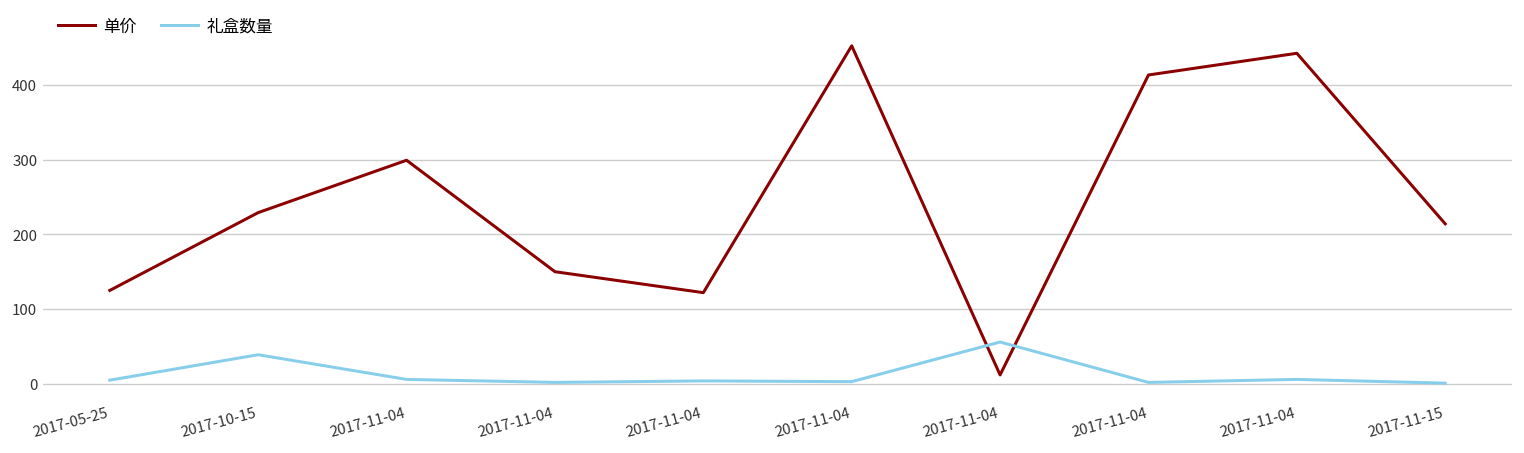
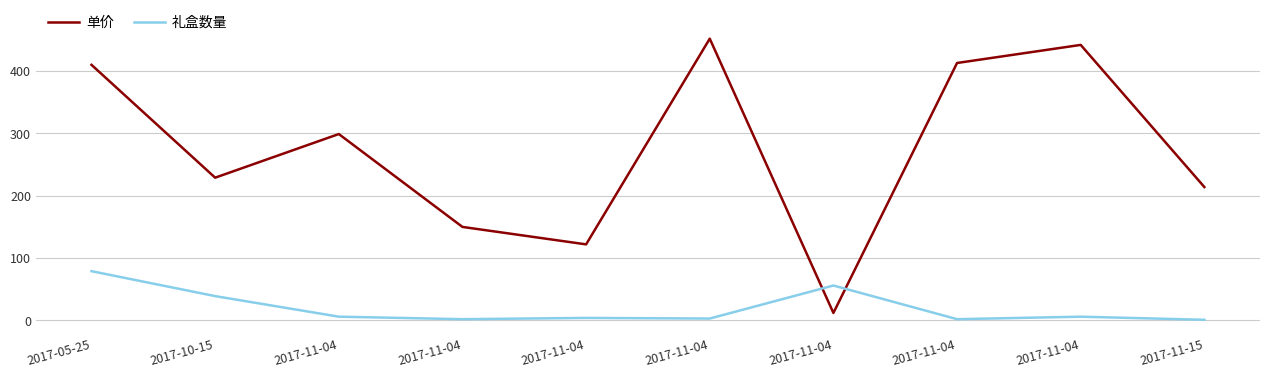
单价, 2017-05-25: 130 -> 410
礼盒数量, 2017-05-25: 10 -> 80
